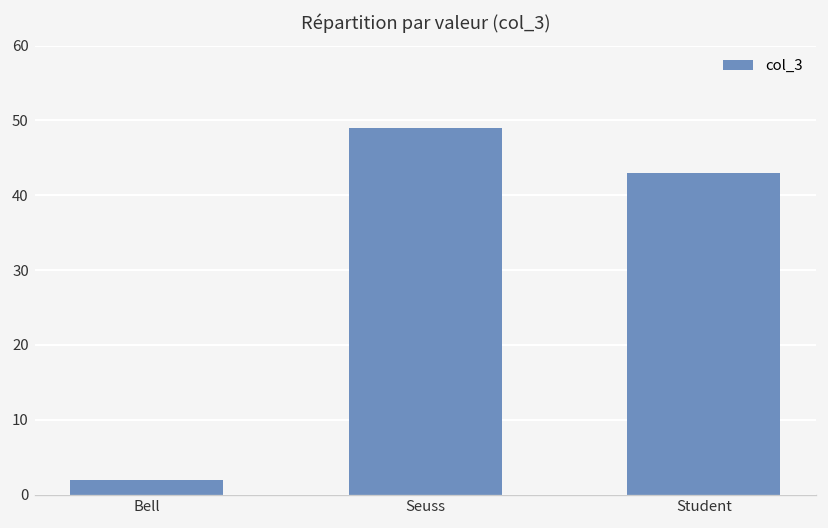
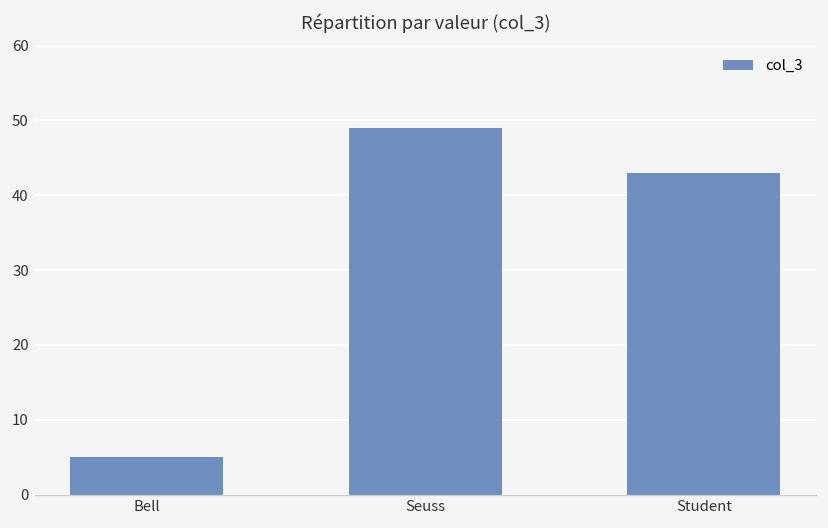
Bell: 2 -> 5
